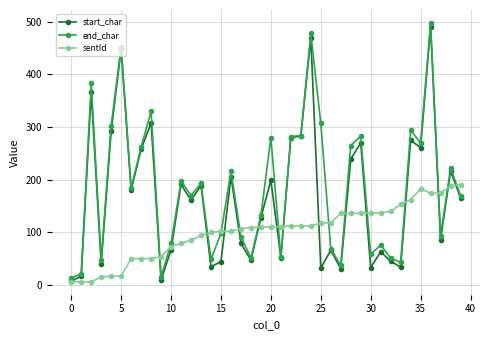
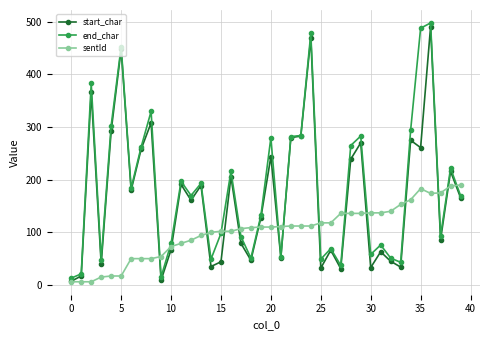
start_char, 20: 200 -> 240
end_char, 25: 310 -> 50
end_char, 35: 270 -> 490
